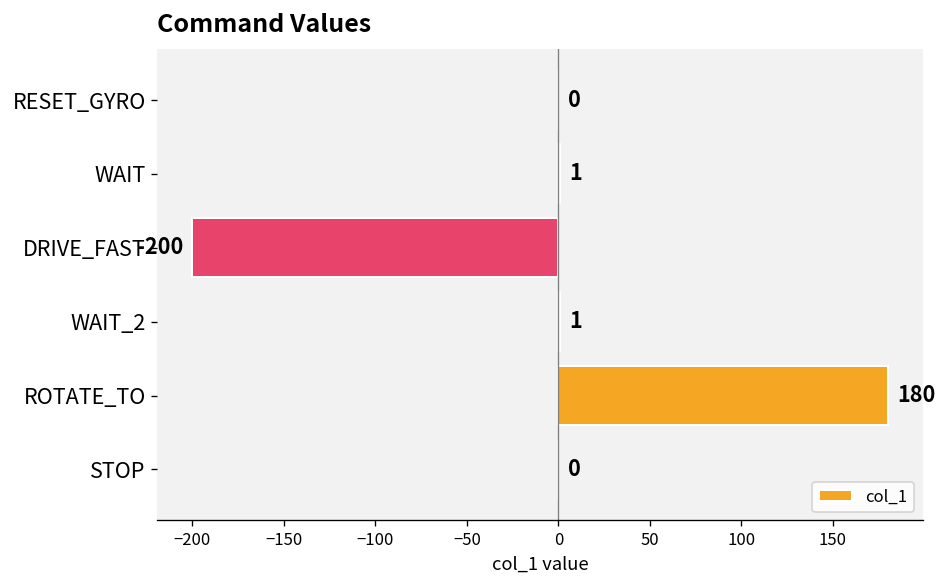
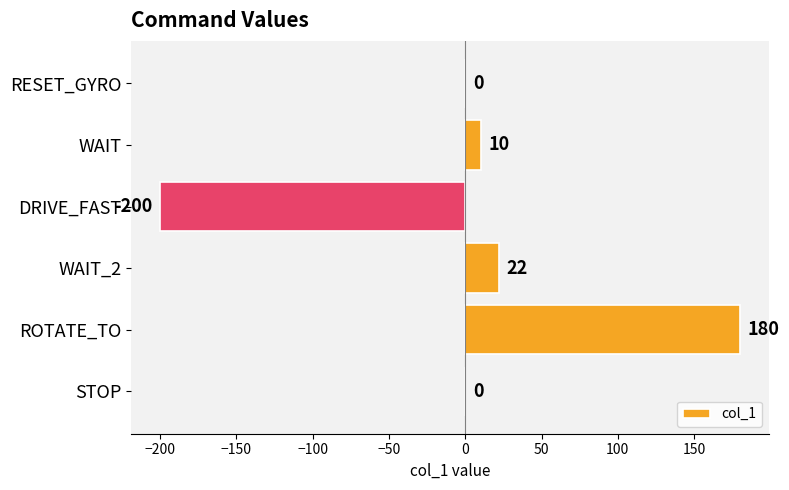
WAIT: 1 -> 10
WAIT_2: 1 -> 22
